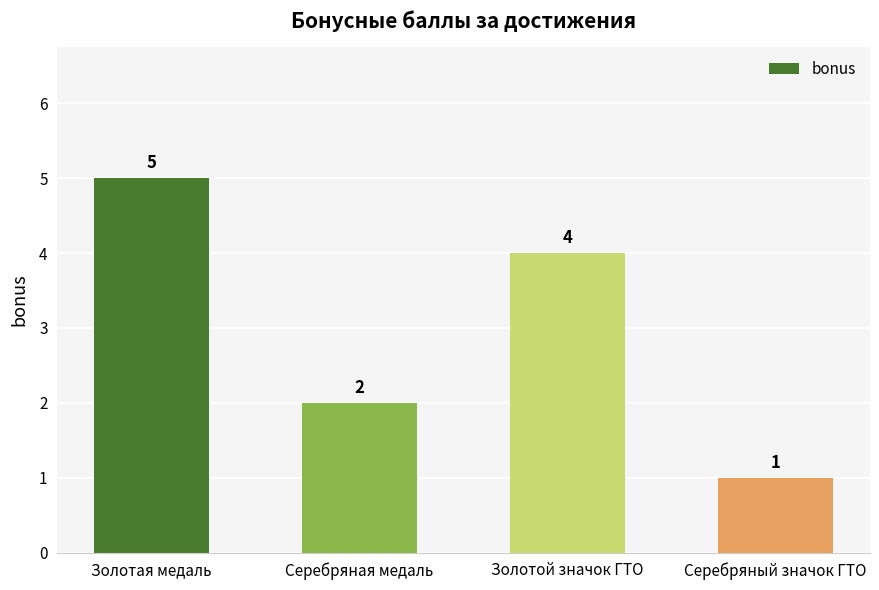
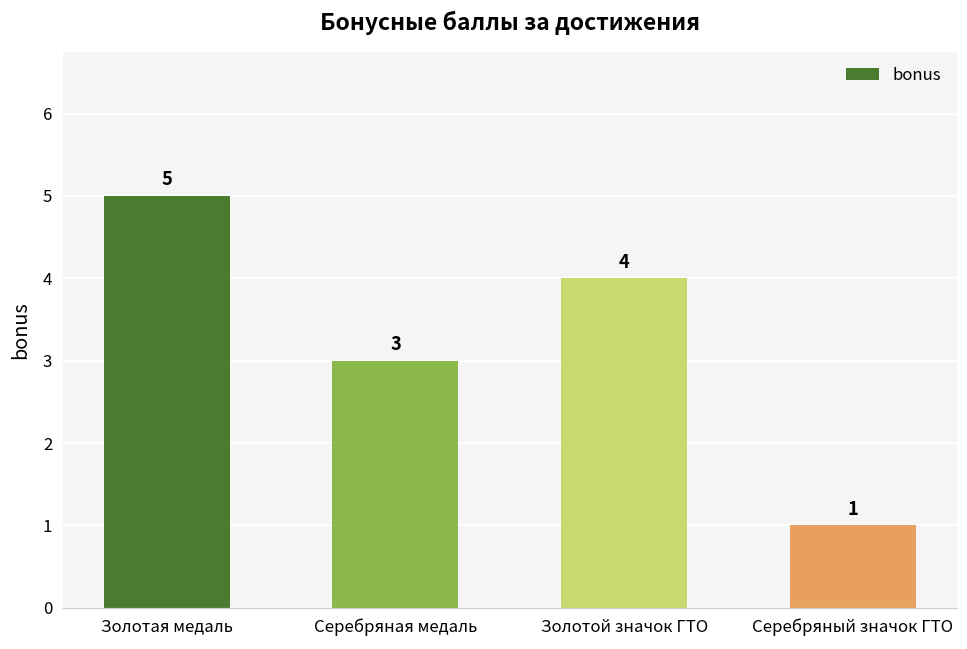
Серебряная медаль: 2 -> 3
